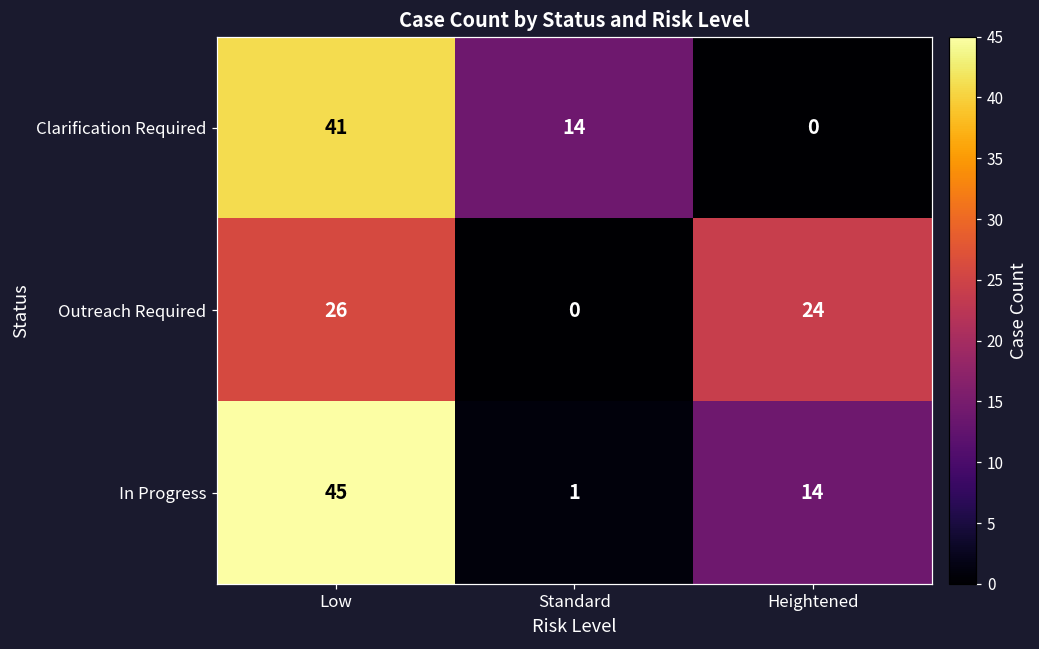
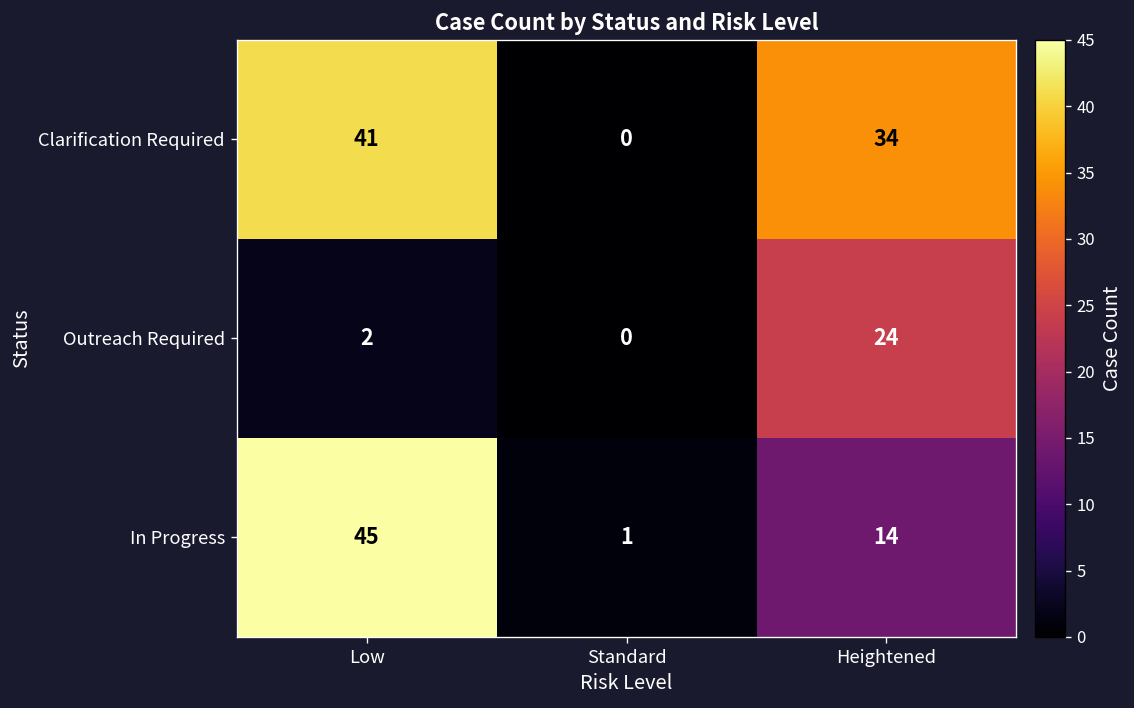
Clarification Required, Standard: 14 -> 0
Clarification Required, Heightened: 0 -> 34
Outreach Required, Low: 26 -> 2
